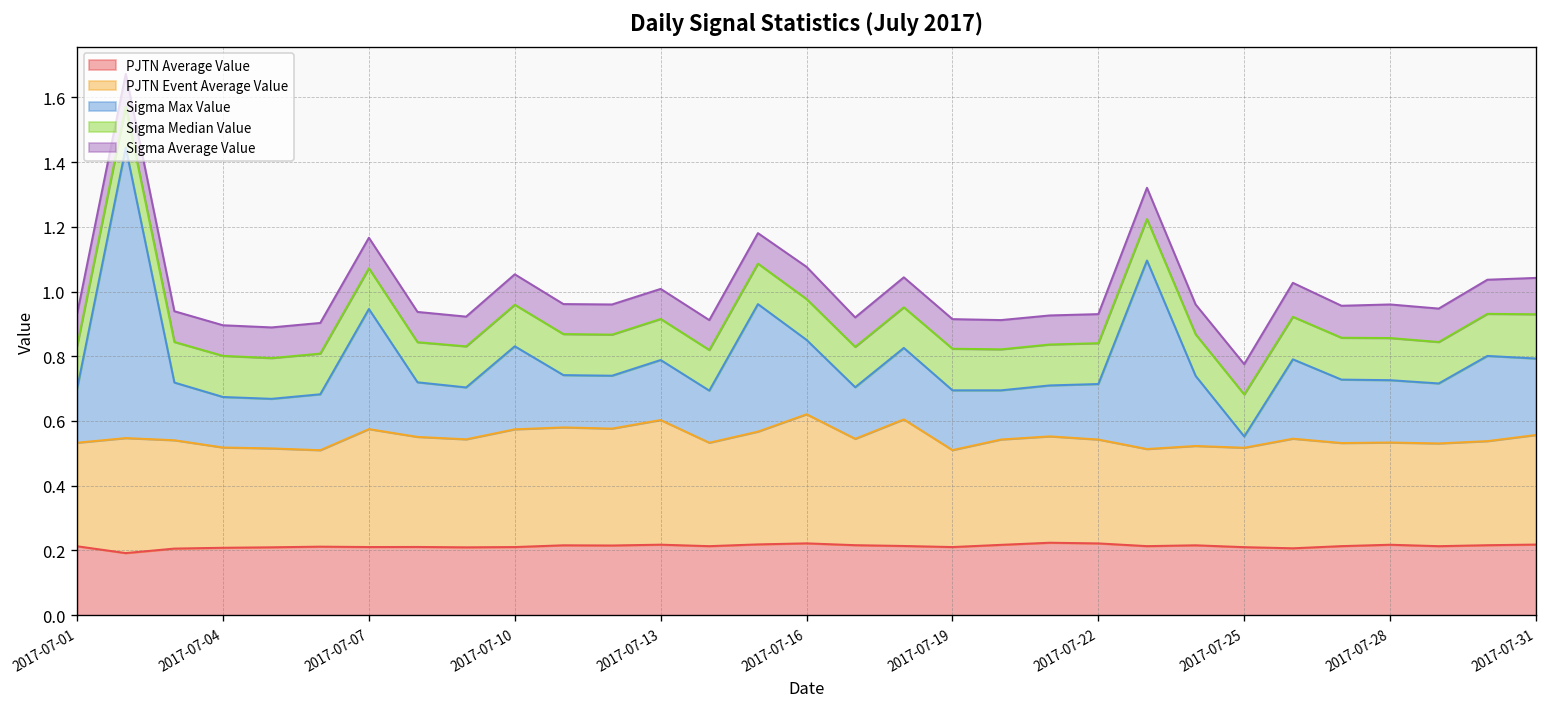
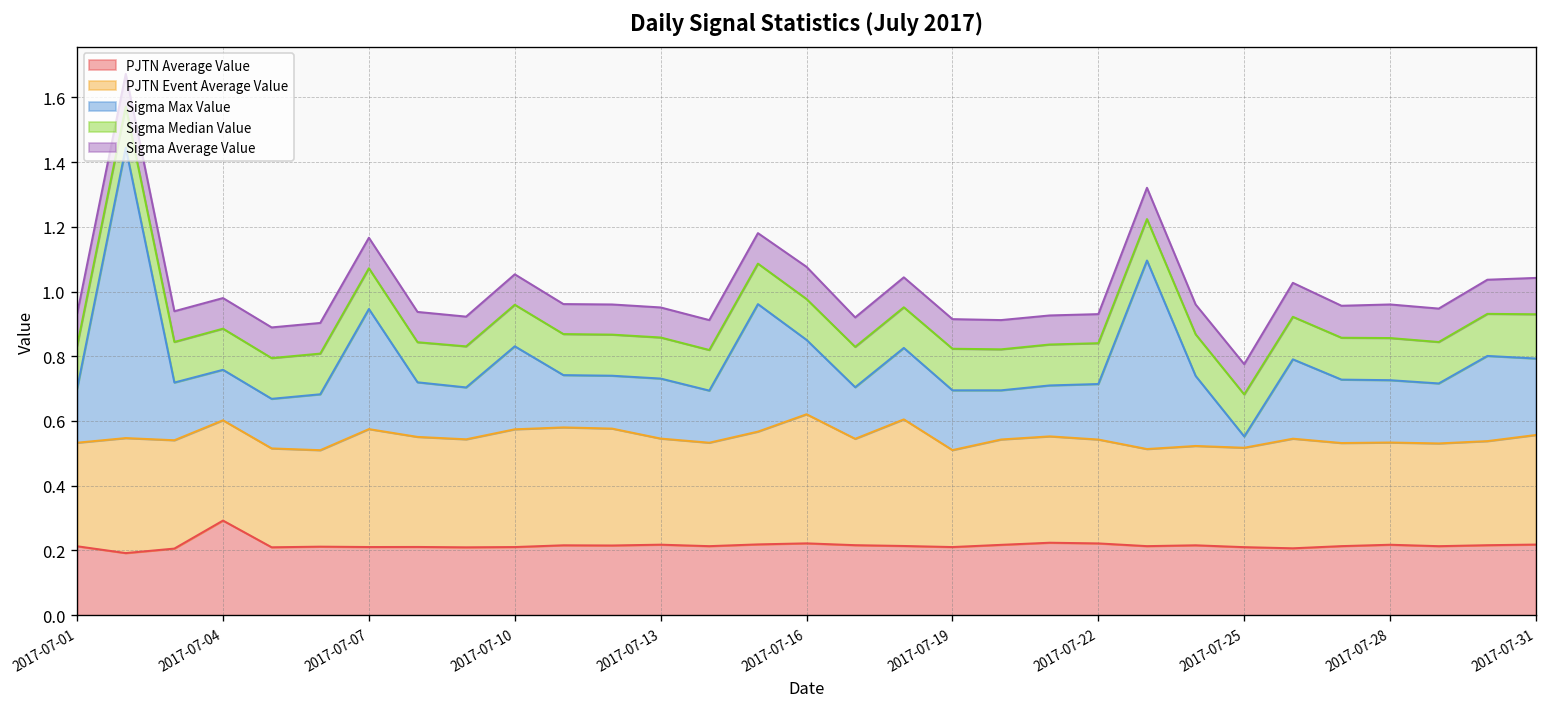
PJTN Average Value, 2017-07-04: 0.21 -> 0.29
PJTN Event Average Value, 2017-07-13: 0.39 -> 0.33
